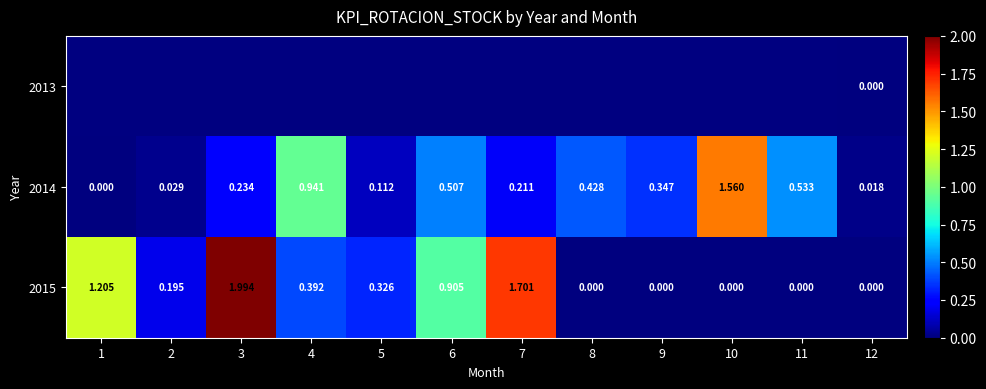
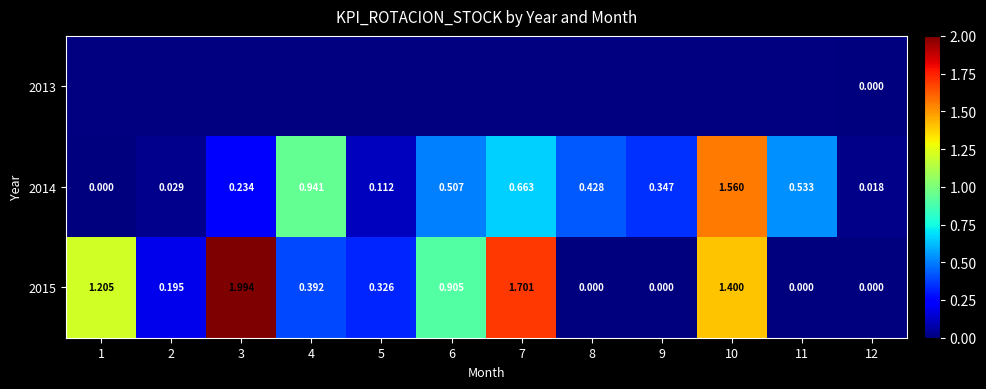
2014, 7: 0.211 -> 0.663
2015, 10: 0.000 -> 1.400
